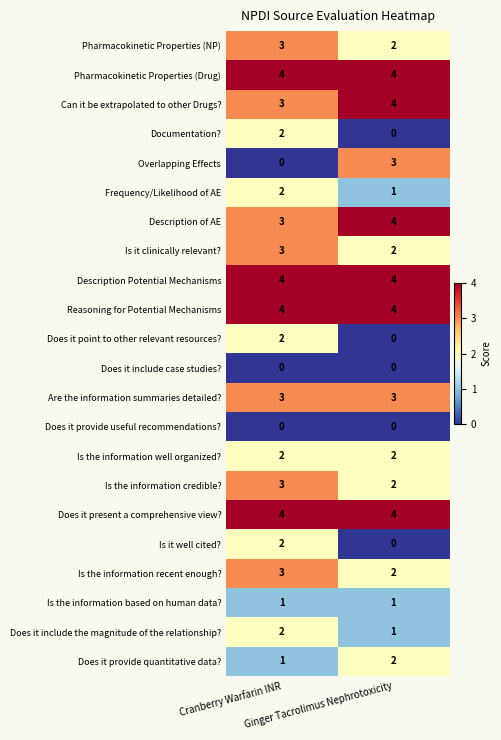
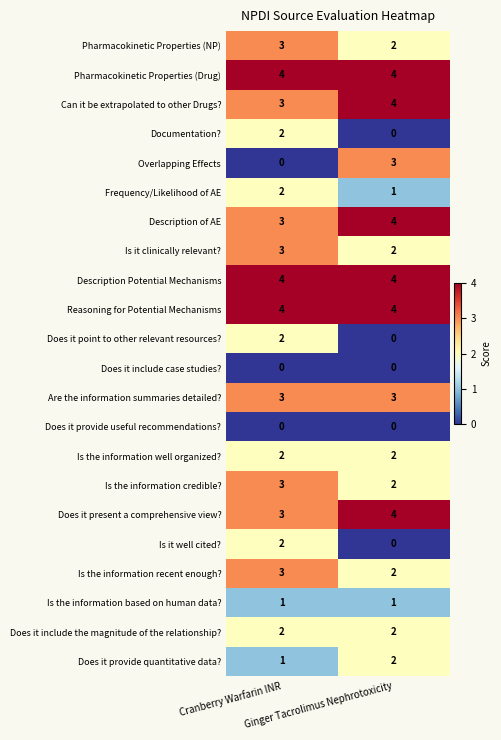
Does it present a comprehensive view?, Cranberry Warfarin INR: 4 -> 3
Does it include the magnitude of the relationship?, Ginger Tacrolimus Nephrotoxicity: 1 -> 2
